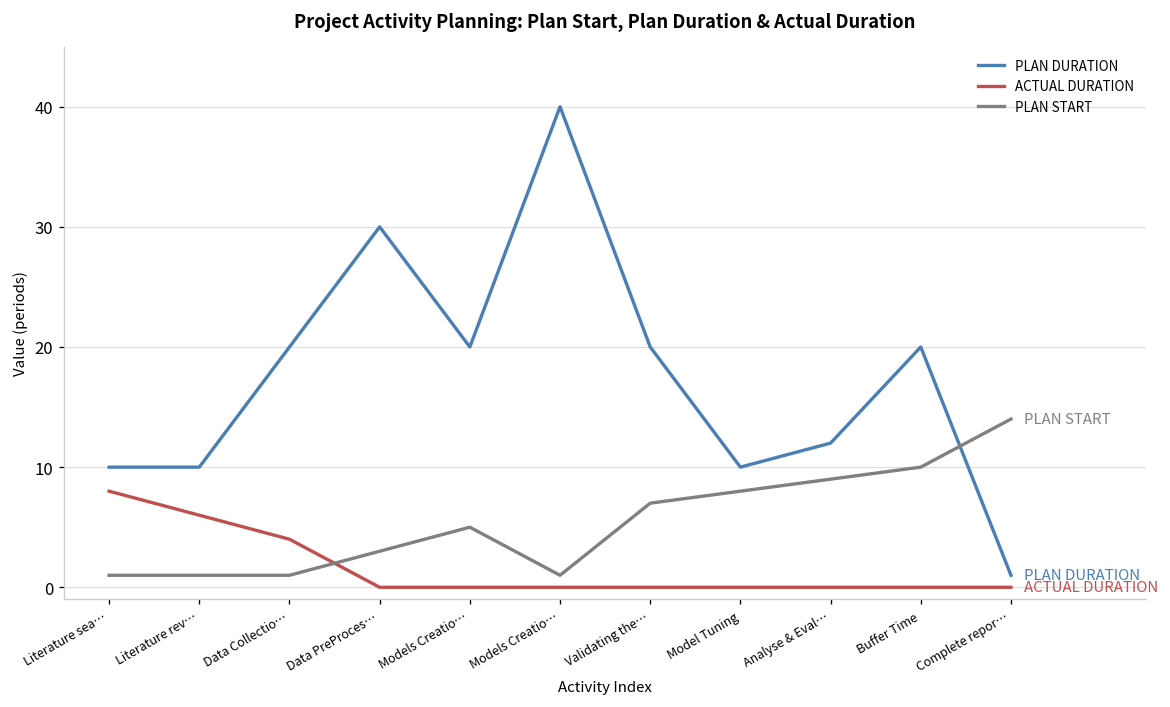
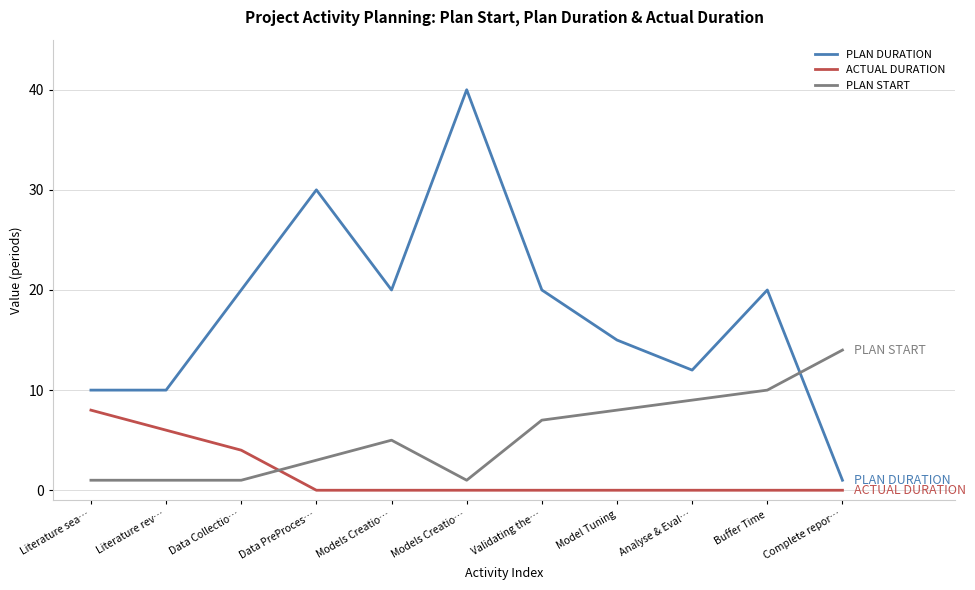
PLAN DURATION, Model Tuning: 10 -> 15
